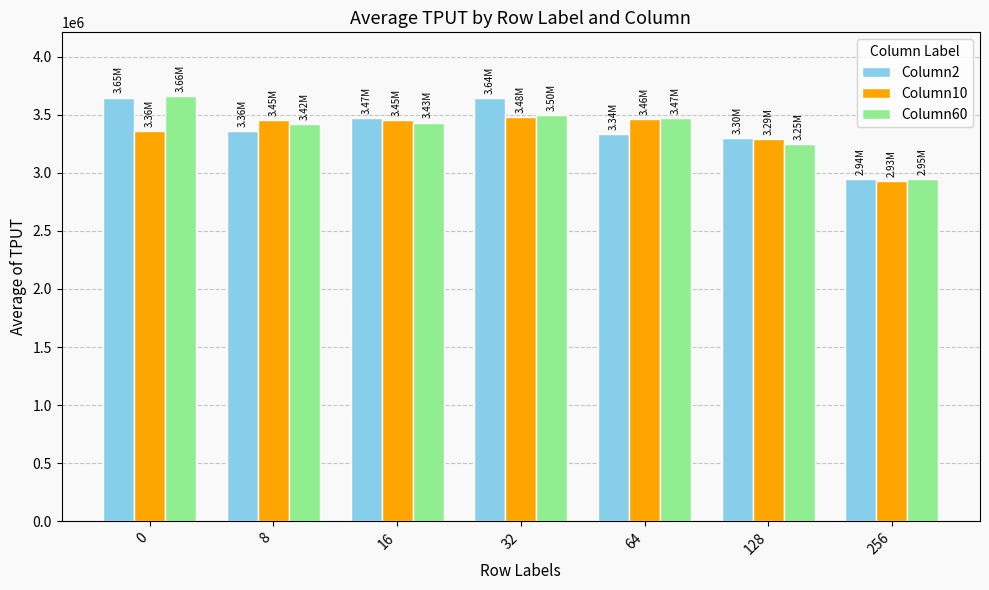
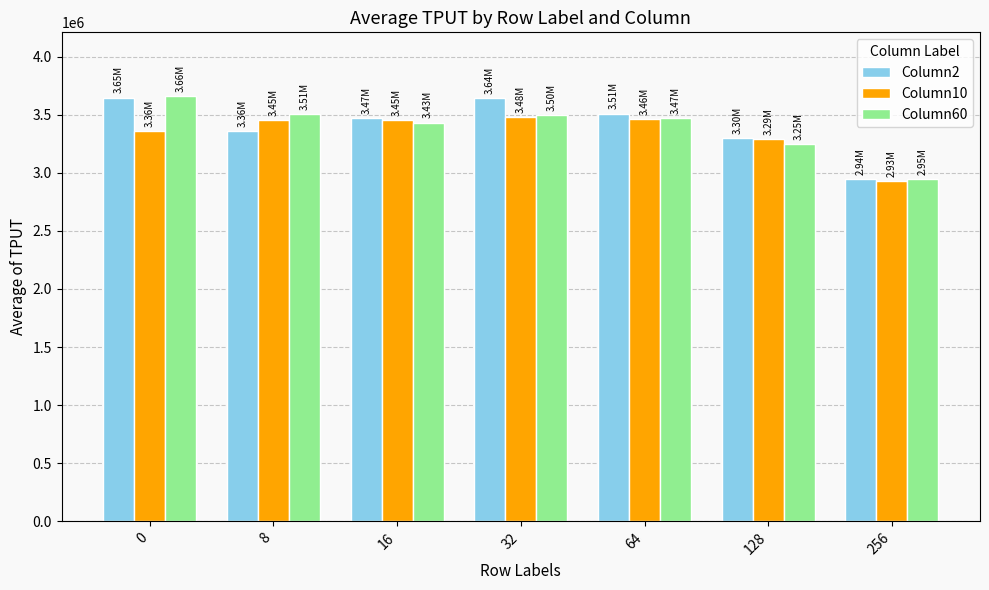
Column60, 8: 3.42M -> 3.51M
Column2, 64: 3.34M -> 3.51M
